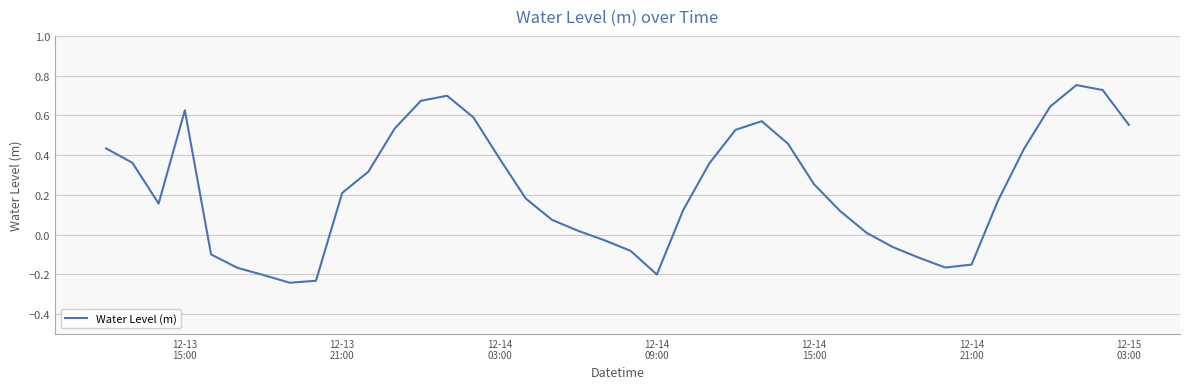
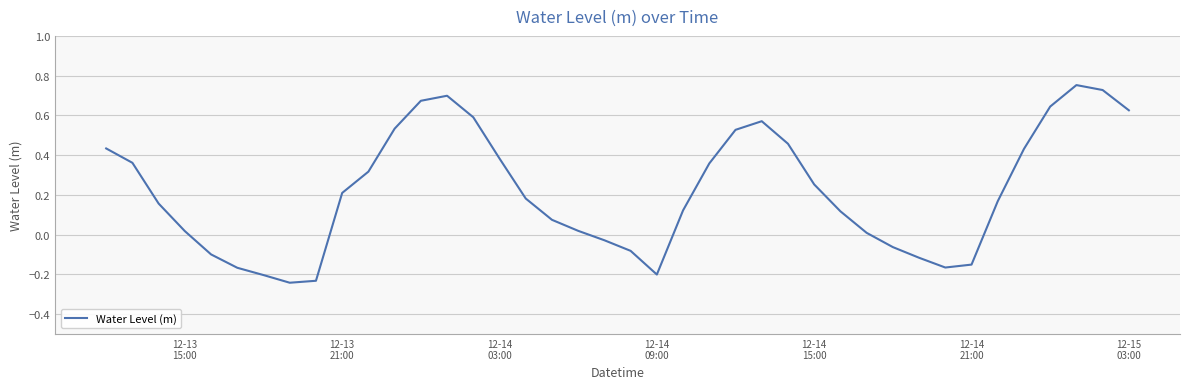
12-13 15:00: 0.63 -> 0.02
12-15 03:00: 0.55 -> 0.63
